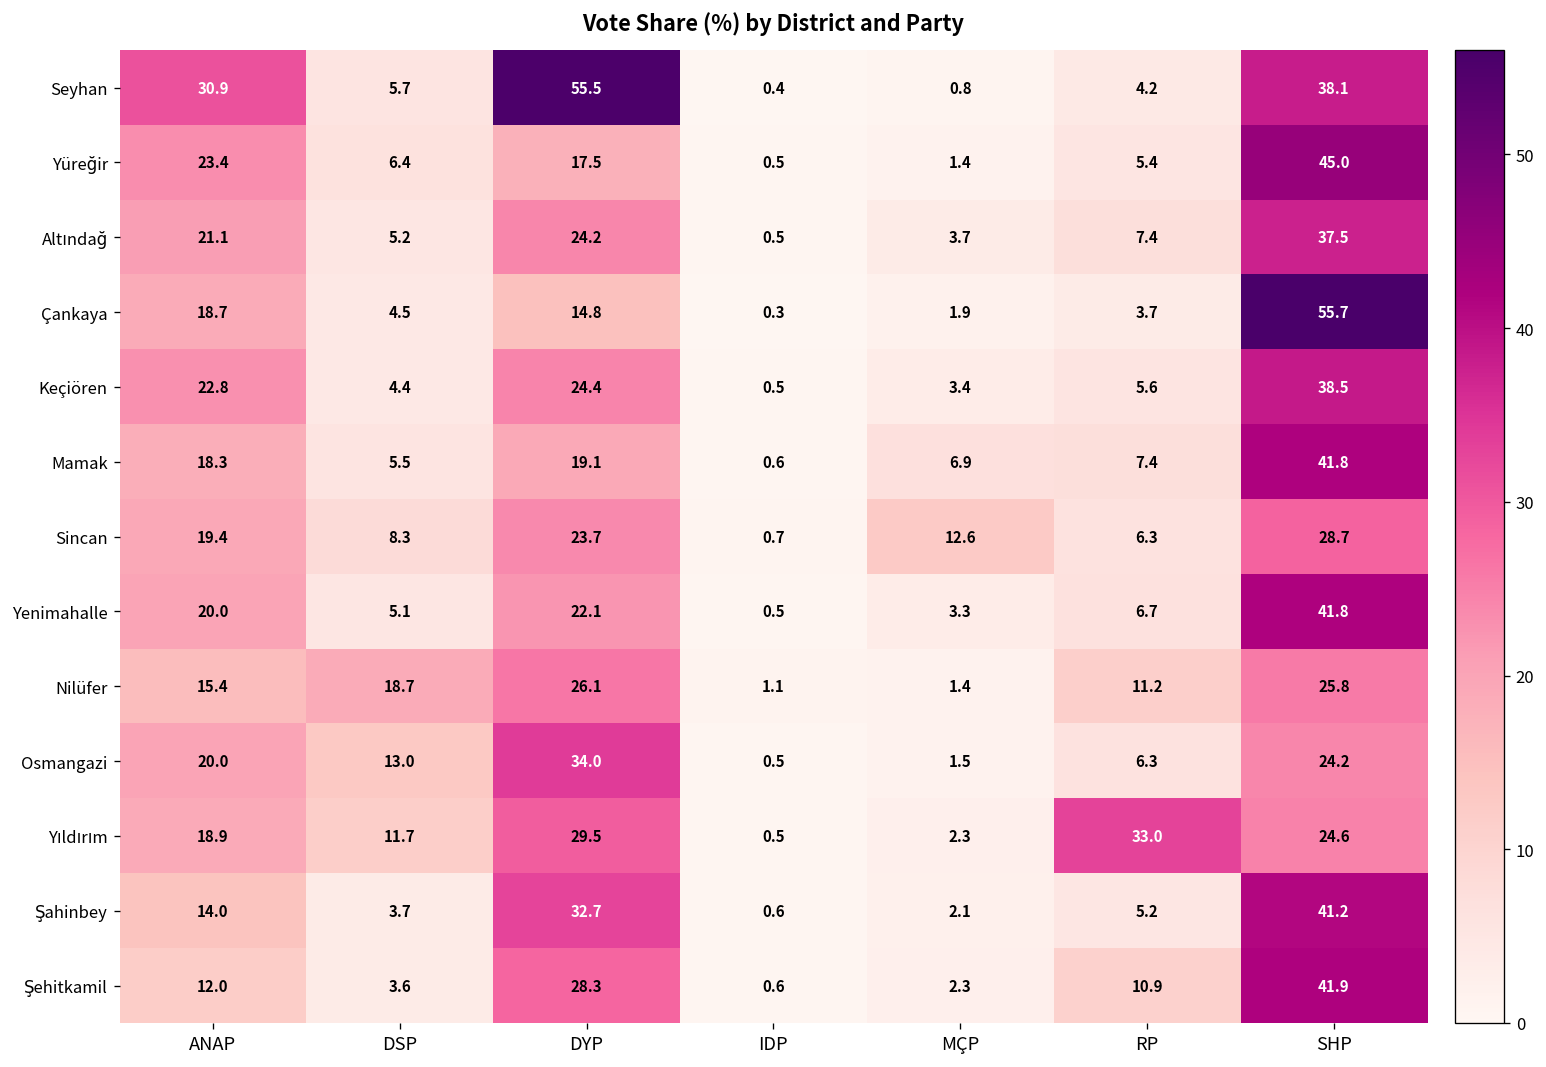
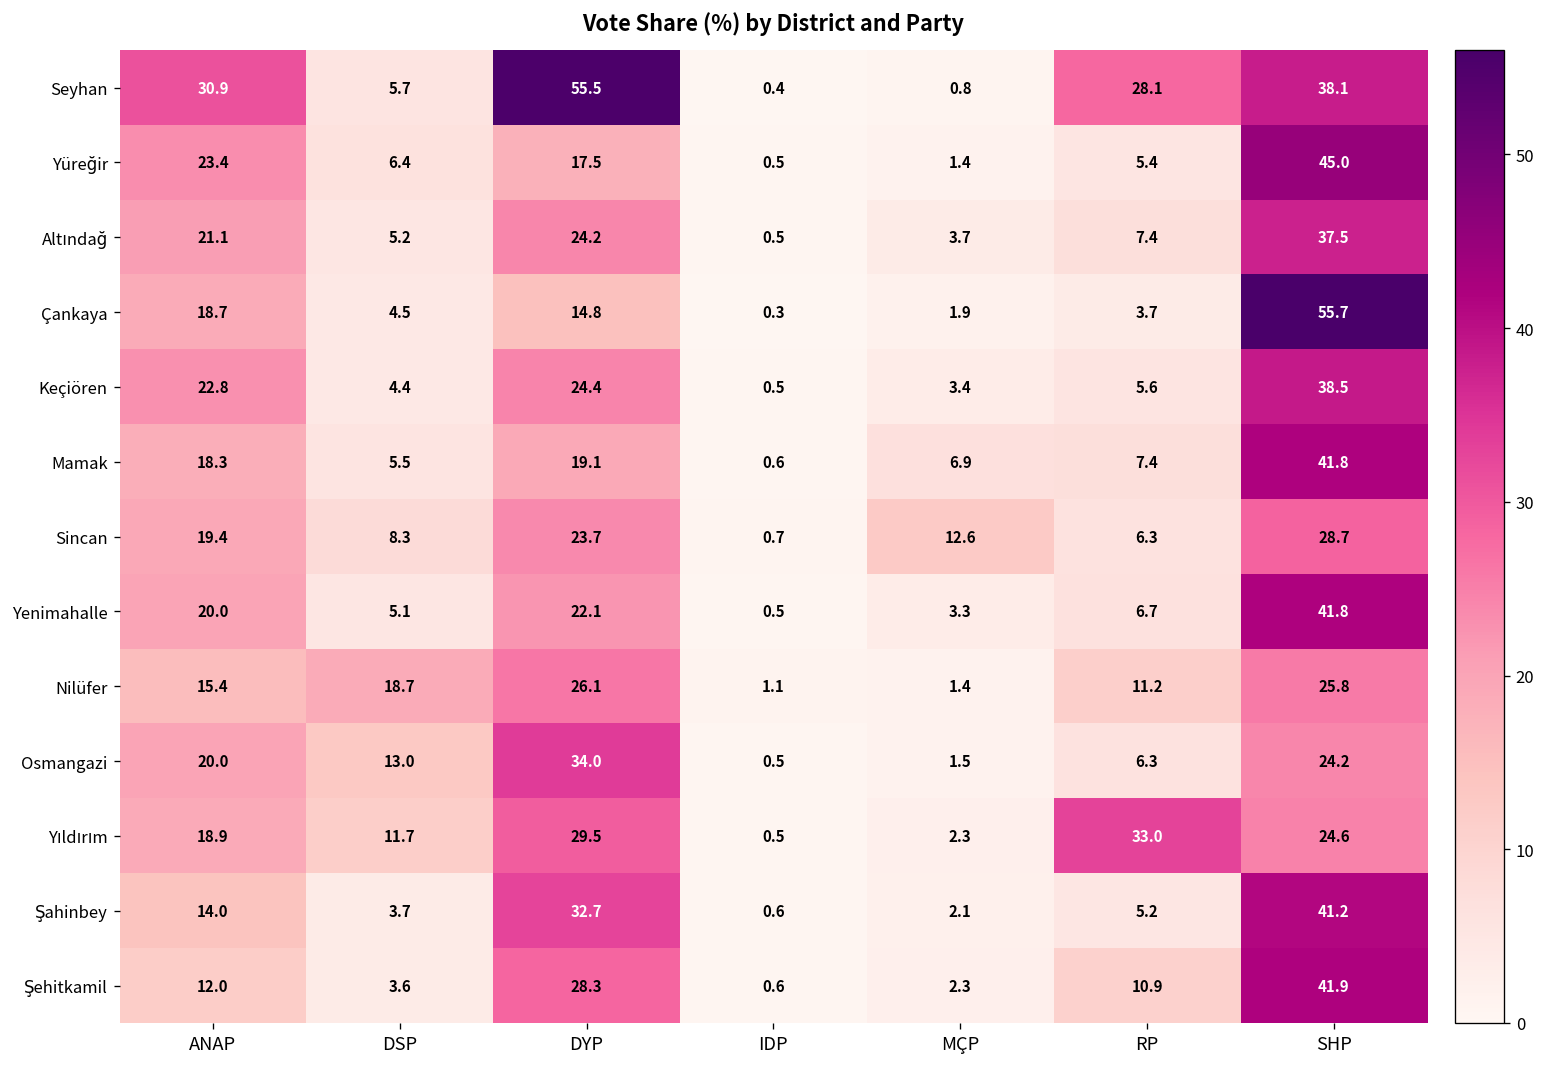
Seyhan, RP: 4.2 -> 28.1
